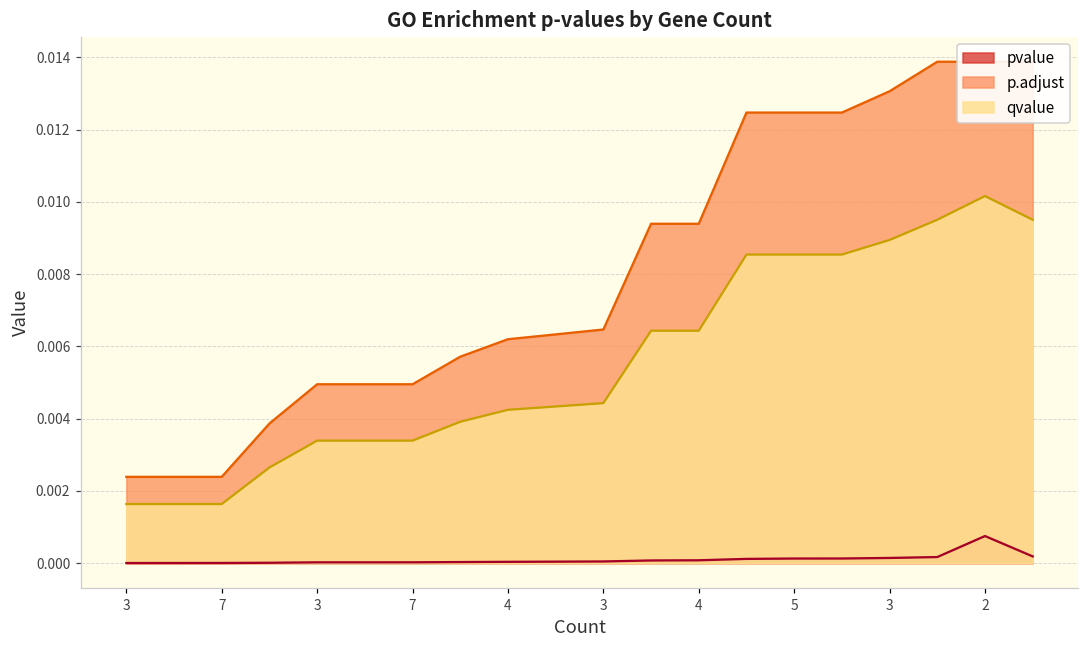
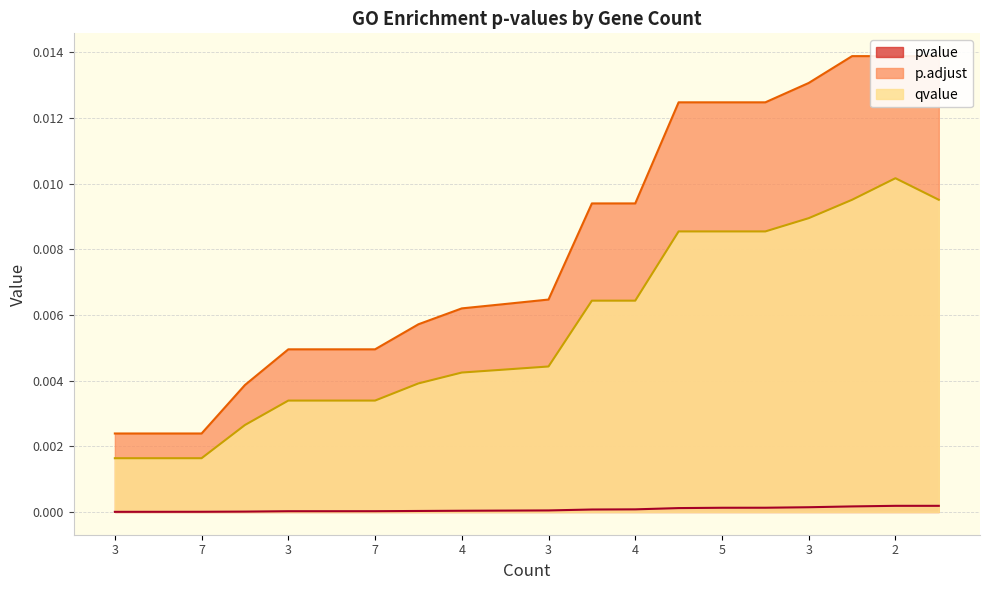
pvalue, 2: 0.0008 -> 0.0002
